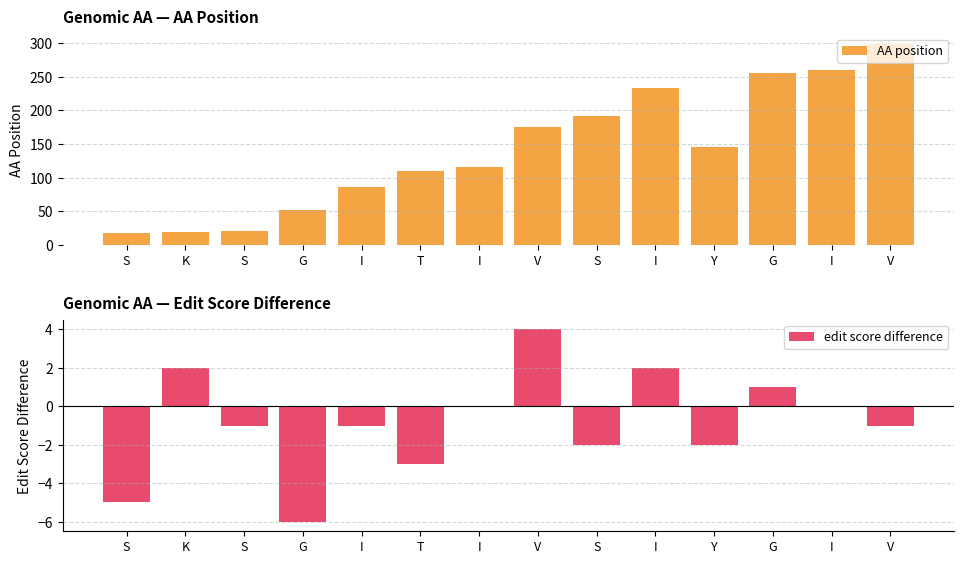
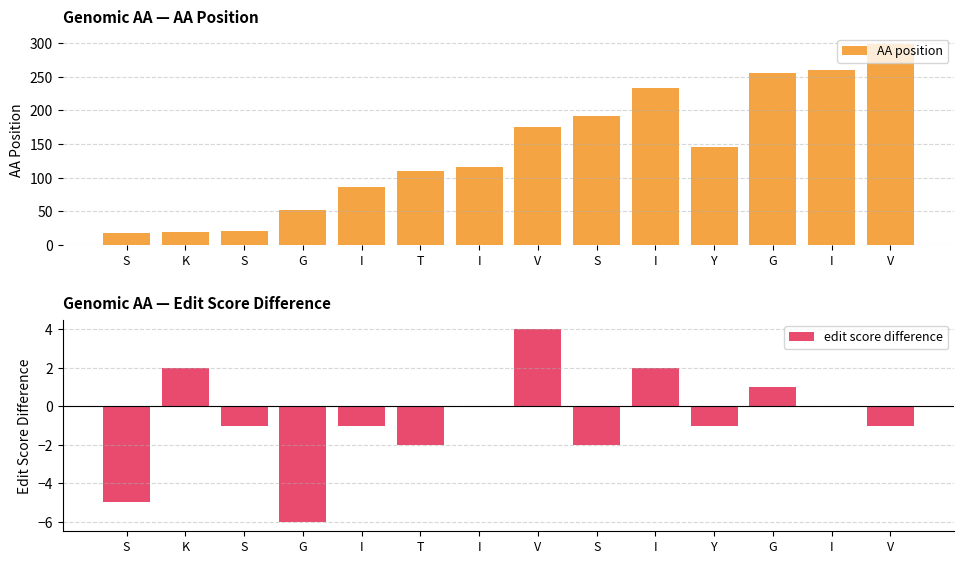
Genomic AA — Edit Score Difference, T: -3 -> -2
Genomic AA — Edit Score Difference, Y: -2 -> -1
